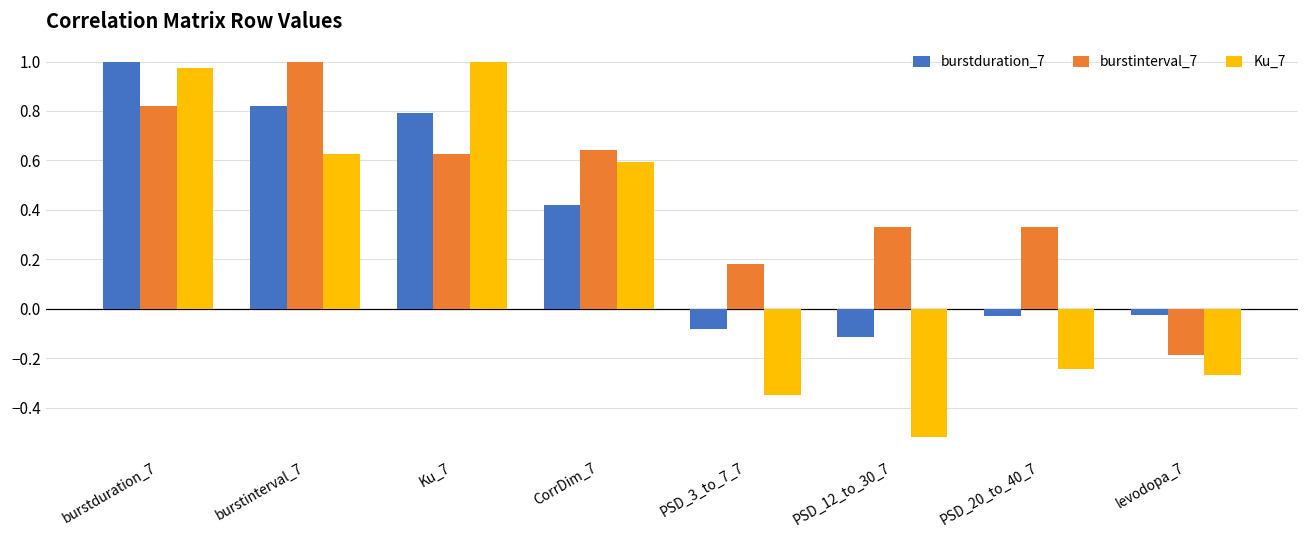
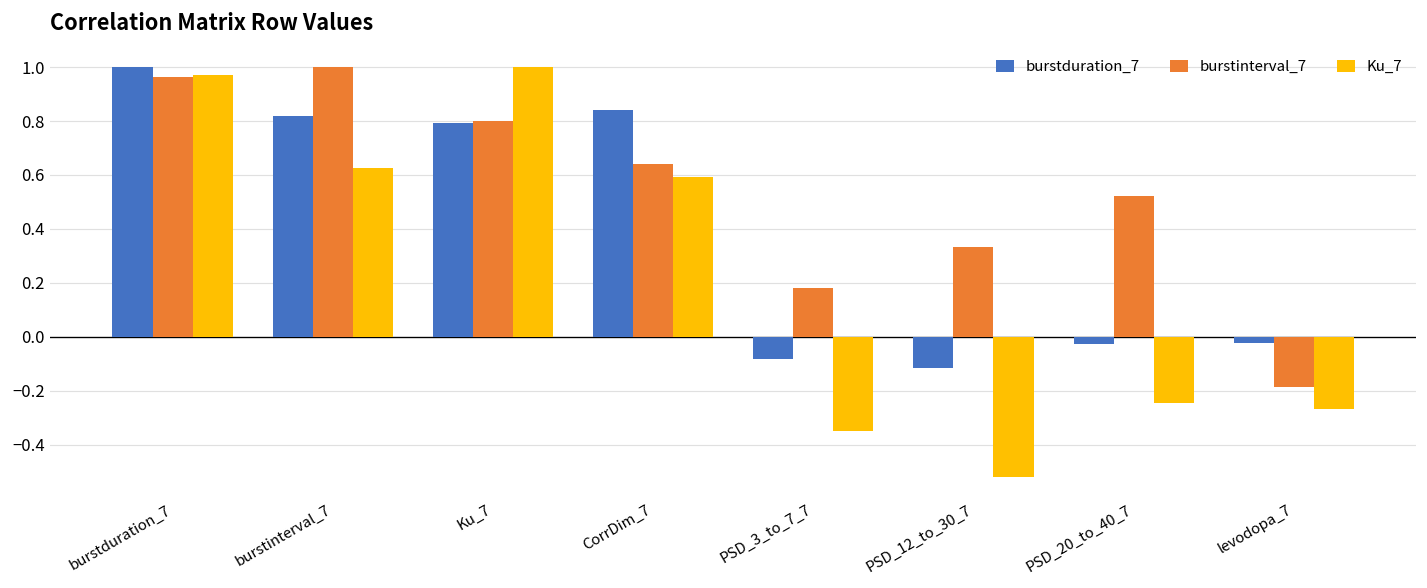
burstinterval_7, burstduration_7: 0.82 -> 0.96
burstinterval_7, Ku_7: 0.63 -> 0.80
burstduration_7, CorrDim_7: 0.42 -> 0.84
burstinterval_7, PSD_20_to_40_7: 0.33 -> 0.52
